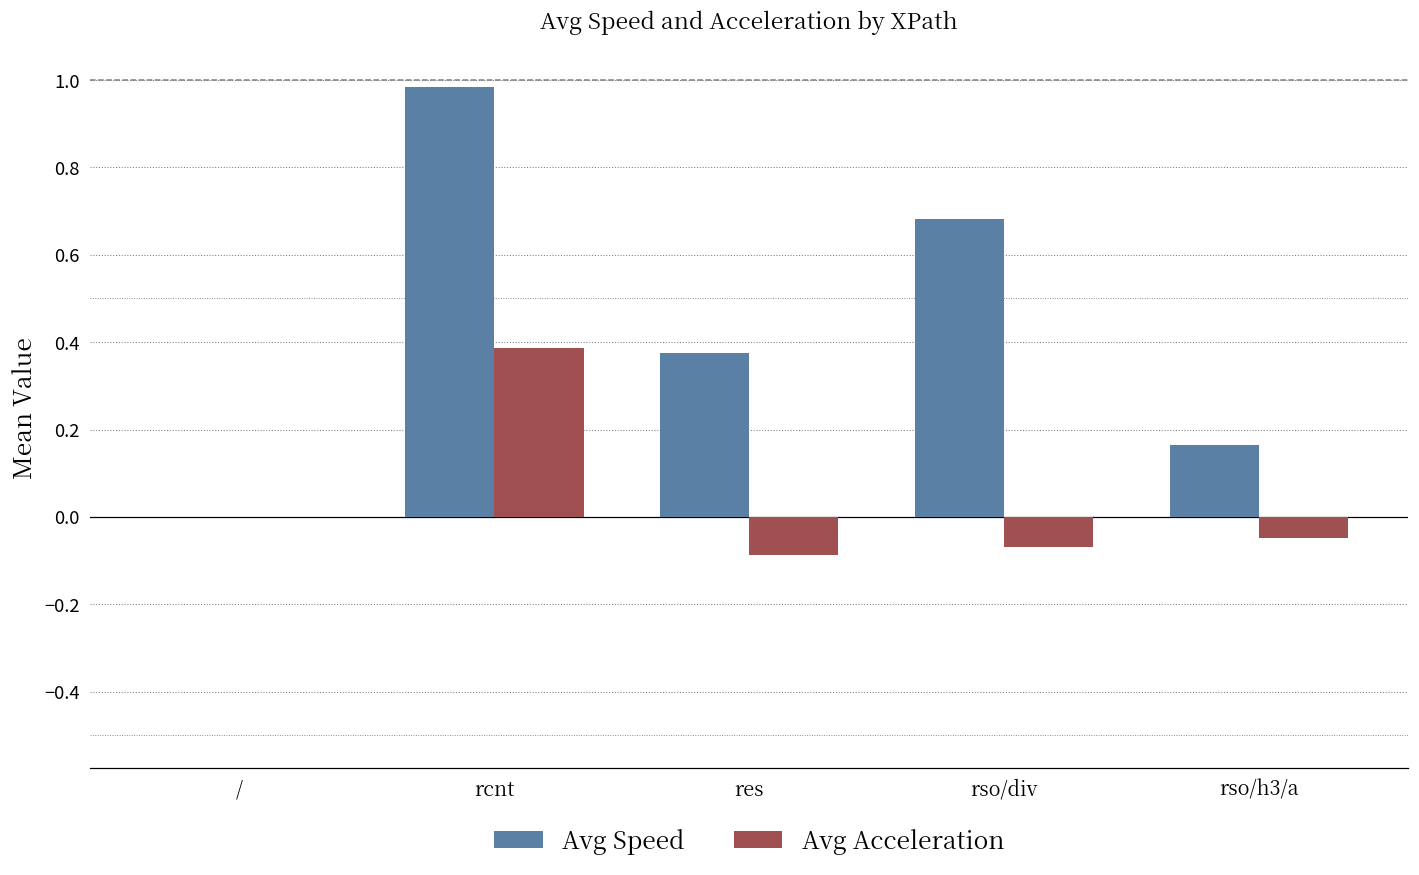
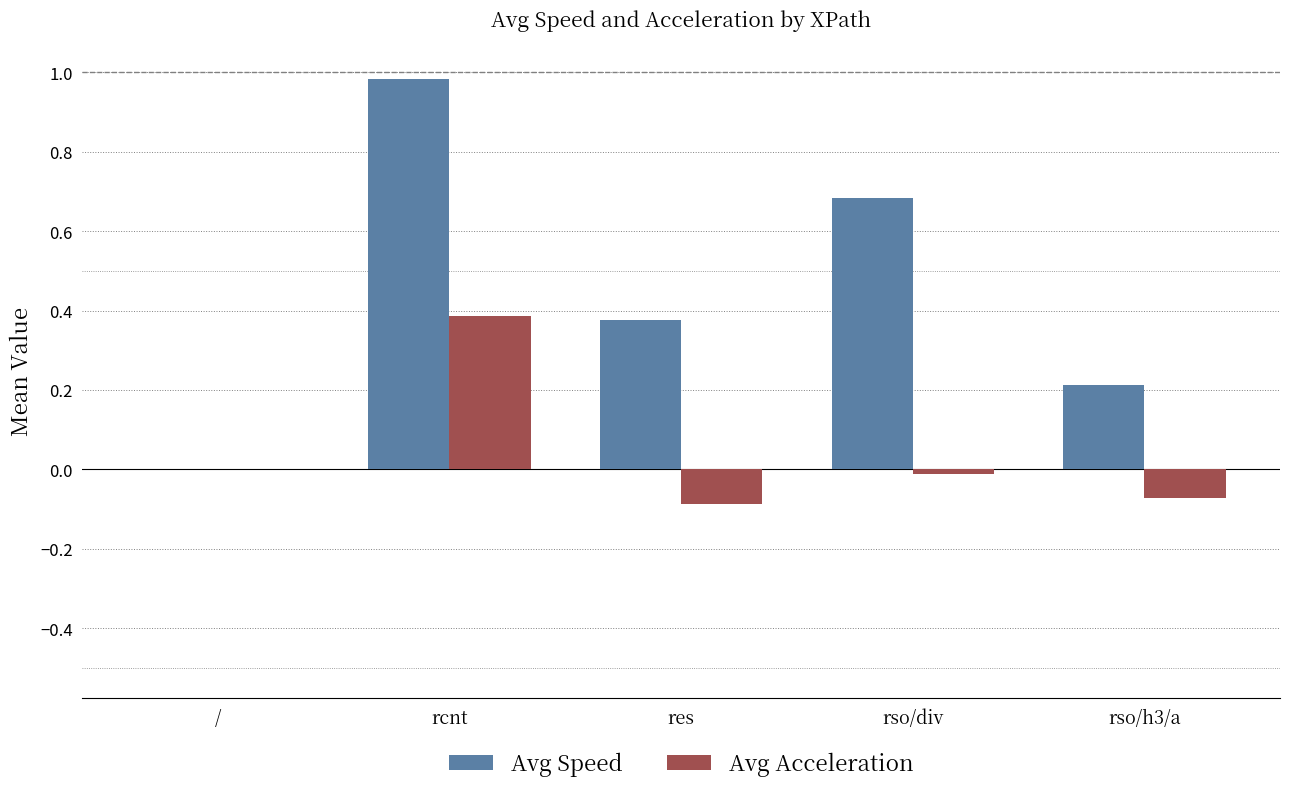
Avg Acceleration, rso/div: -0.07 -> -0.01
Avg Speed, rso/h3/a: 0.16 -> 0.21
Avg Acceleration, rso/h3/a: -0.05 -> -0.07
